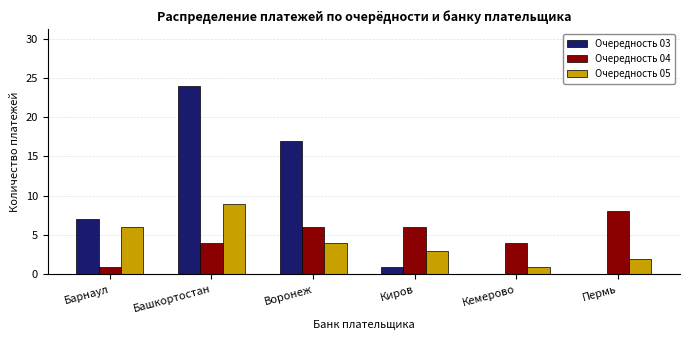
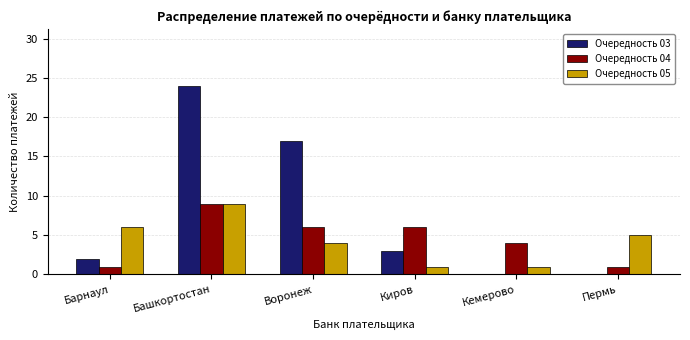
Очередность 03, Барнаул: 7 -> 2
Очередность 04, Башкортостан: 4 -> 9
Очередность 03, Киров: 1 -> 3
Очередность 05, Киров: 3 -> 1
Очередность 04, Пермь: 8 -> 1
Очередность 05, Пермь: 2 -> 5
